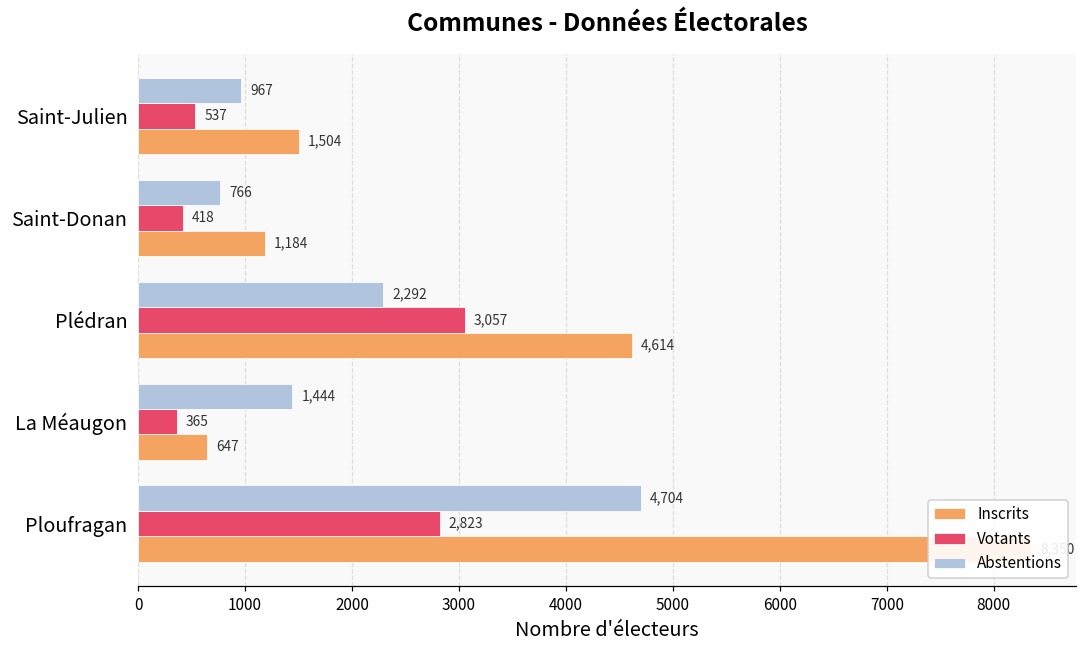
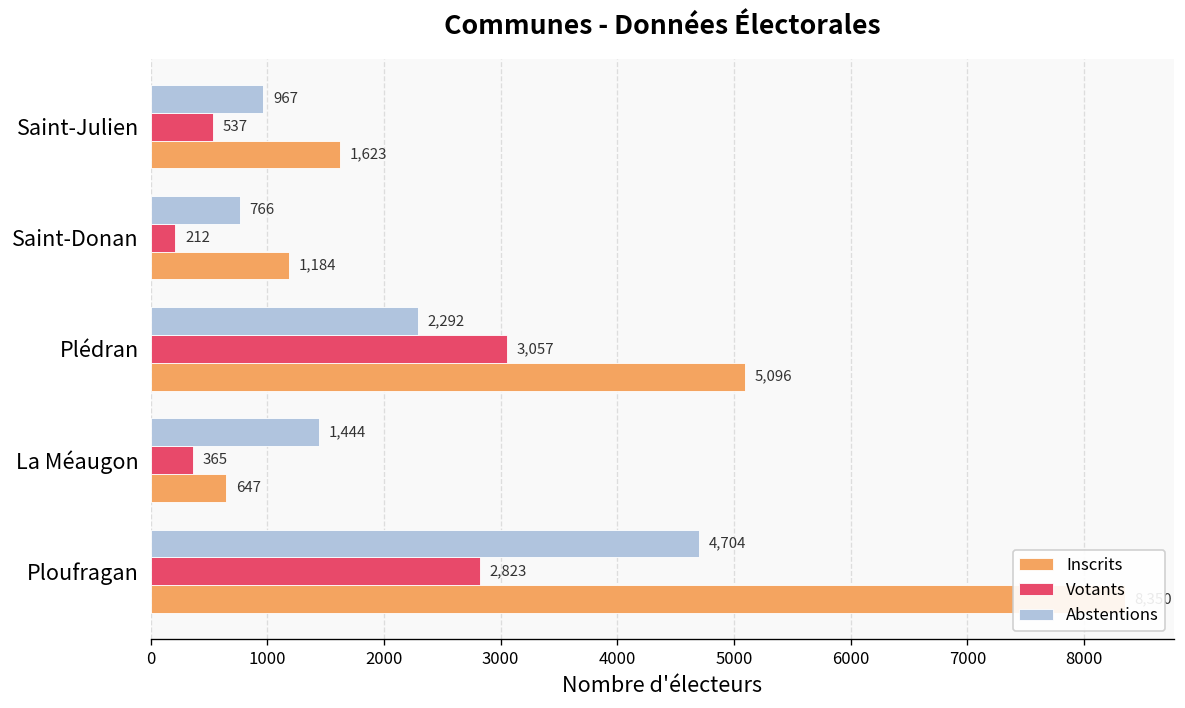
Inscrits, Saint-Julien: 1,504 -> 1,623
Votants, Saint-Donan: 418 -> 212
Inscrits, Plédran: 4,614 -> 5,096
